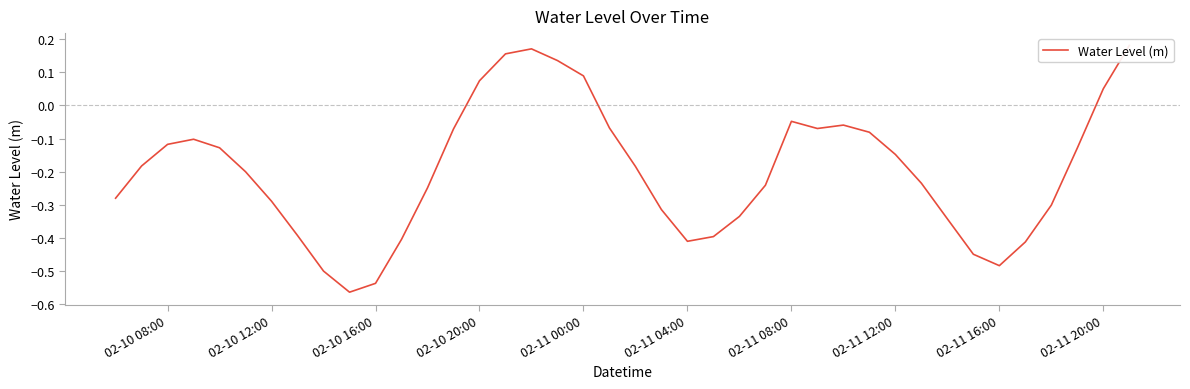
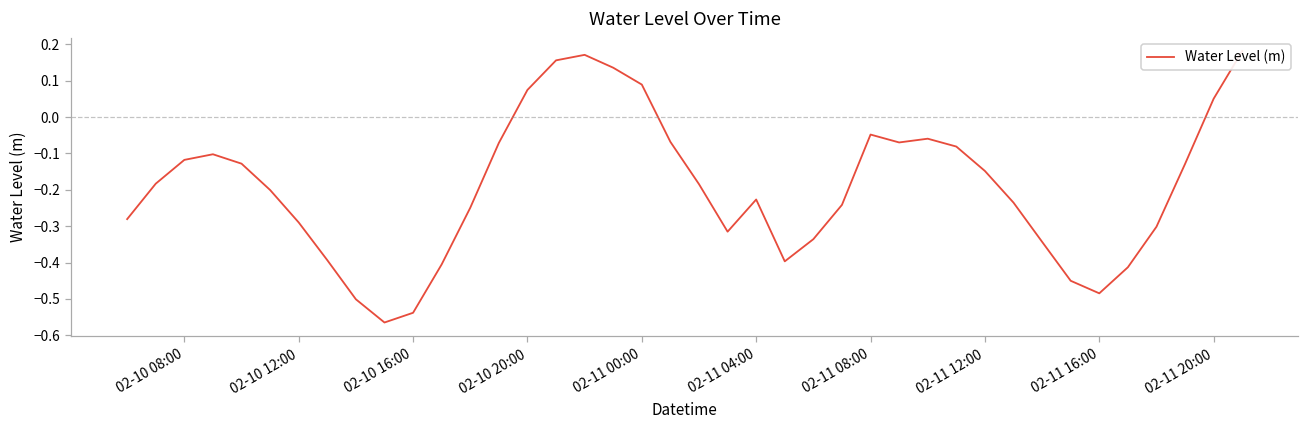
02-11 04:00: -0.41 -> -0.23
